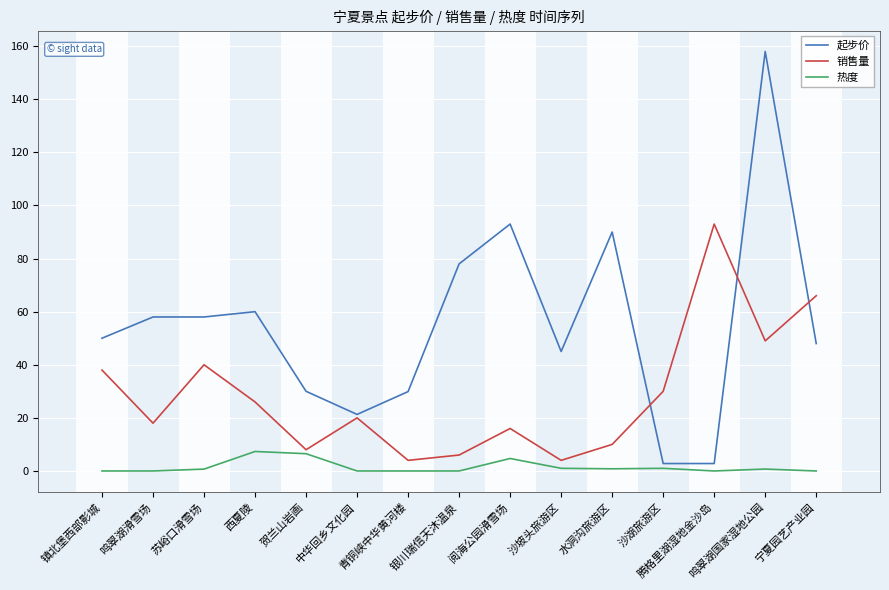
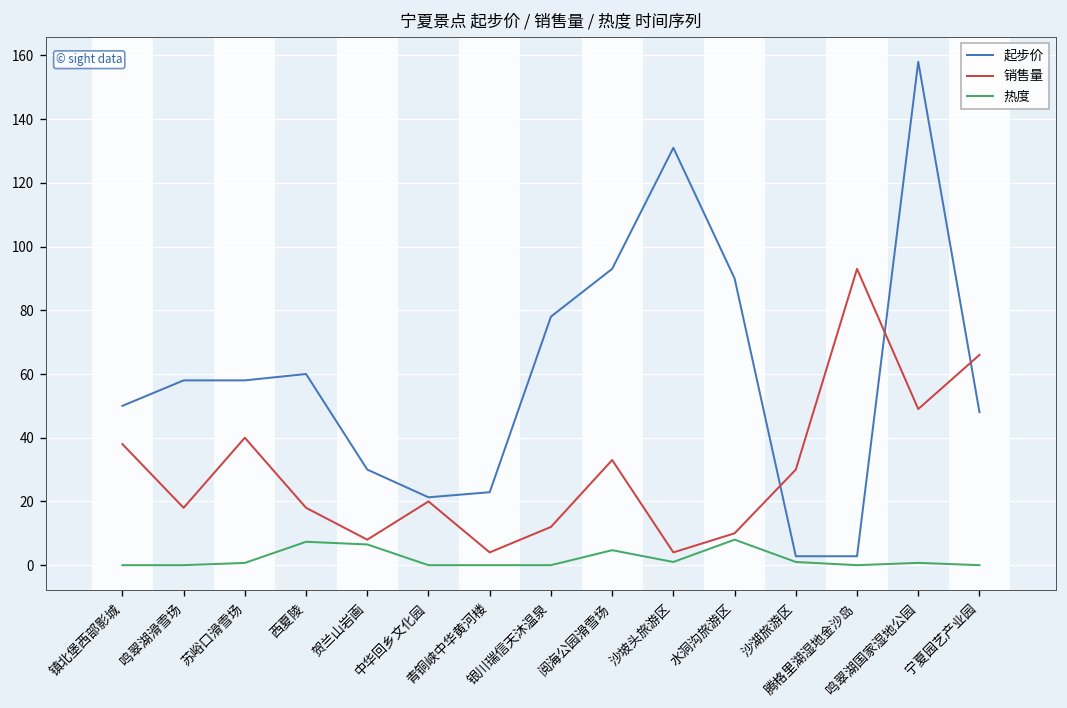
销售量, 西夏陵: 26 -> 18
起步价, 青铜峡中华黄河楼: 30 -> 23
销售量, 银川瑞信天沐温泉: 6 -> 12
销售量, 阅海公园滑雪场: 16 -> 33
起步价, 沙坡头旅游区: 45 -> 131
热度, 水洞沟旅游区: 1 -> 8
